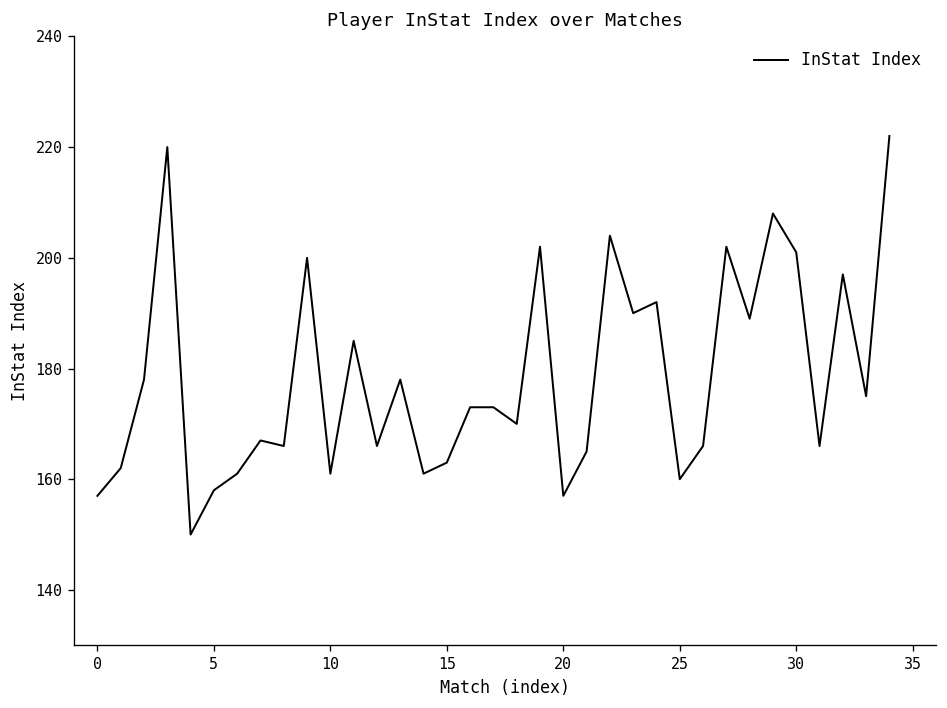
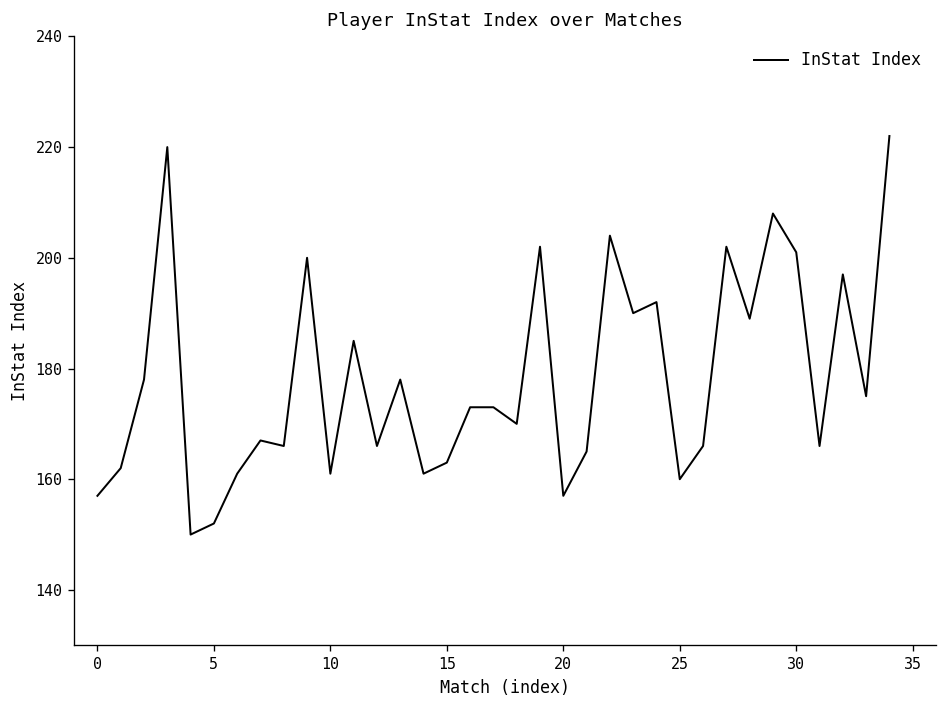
5: 158 -> 152
